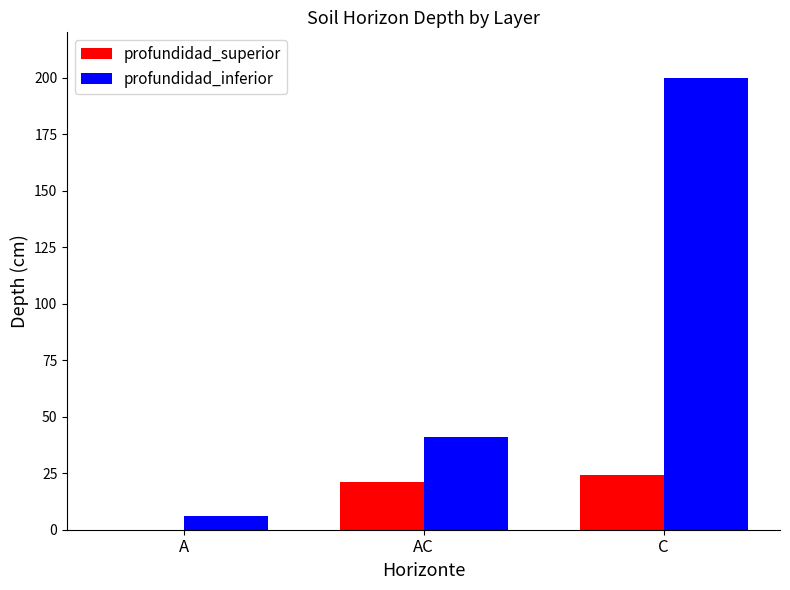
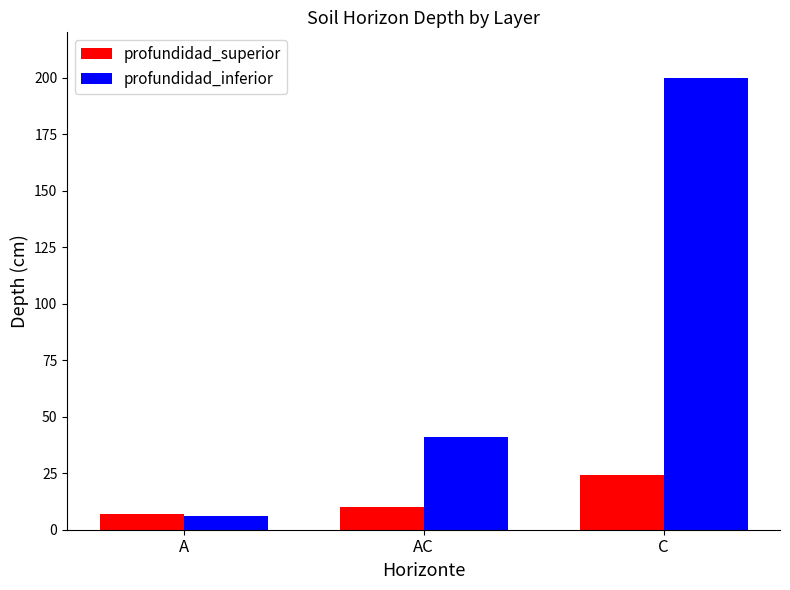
profundidad_superior, A: 0 -> 7
profundidad_superior, AC: 21 -> 10
